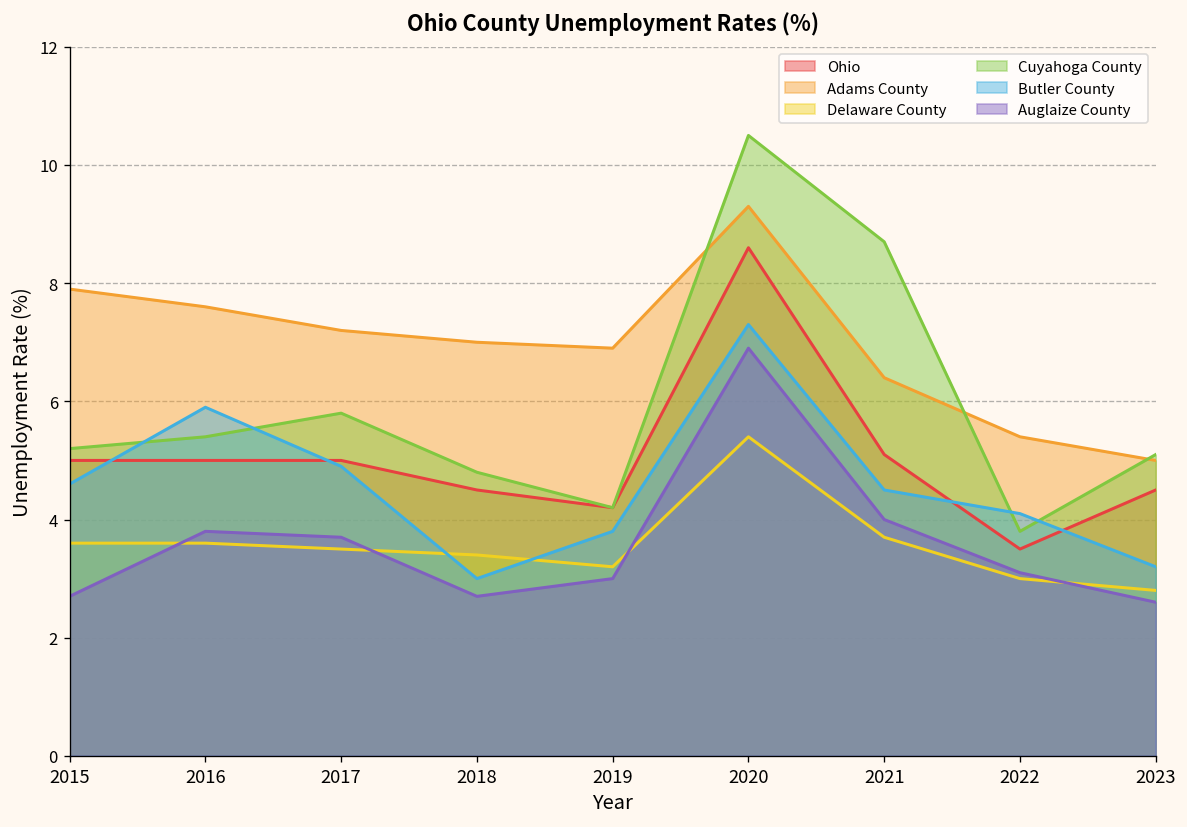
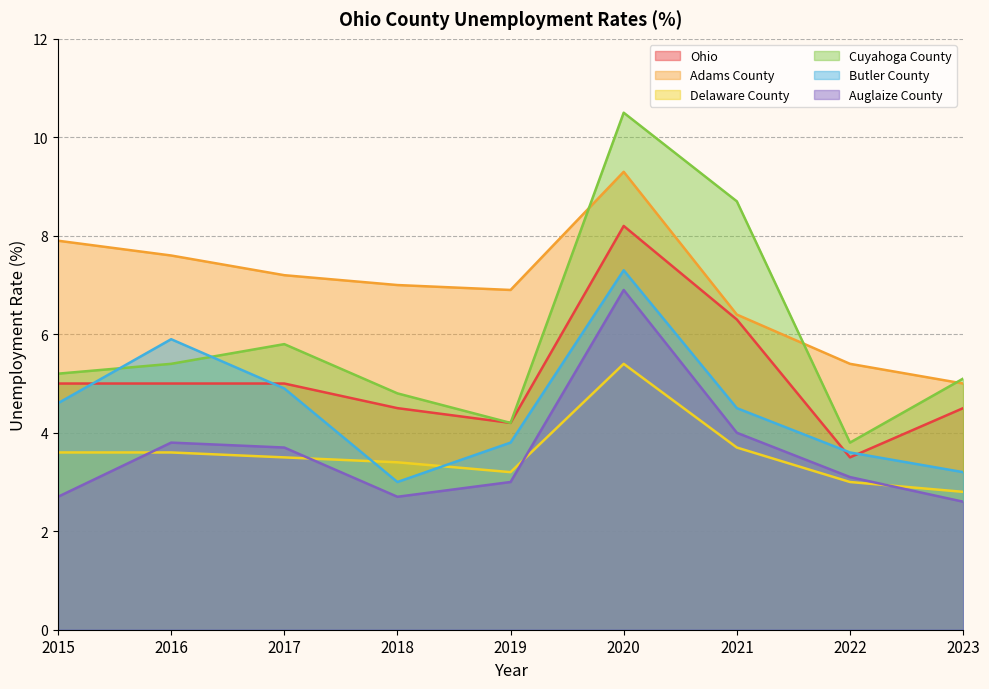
Ohio, 2020: 8.6 -> 8.2
Ohio, 2021: 5.1 -> 6.3
Butler County, 2022: 4.1 -> 3.6
